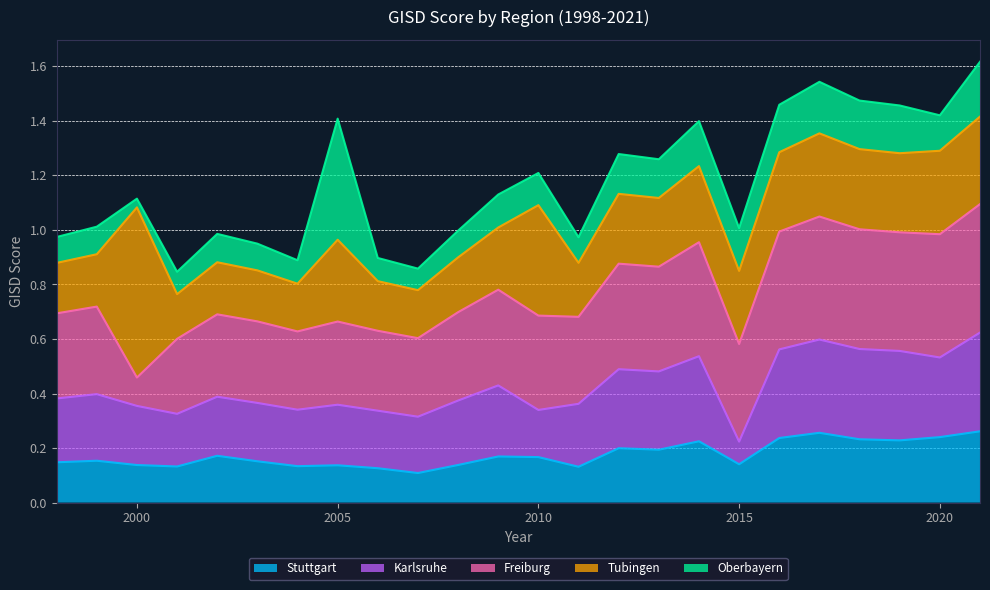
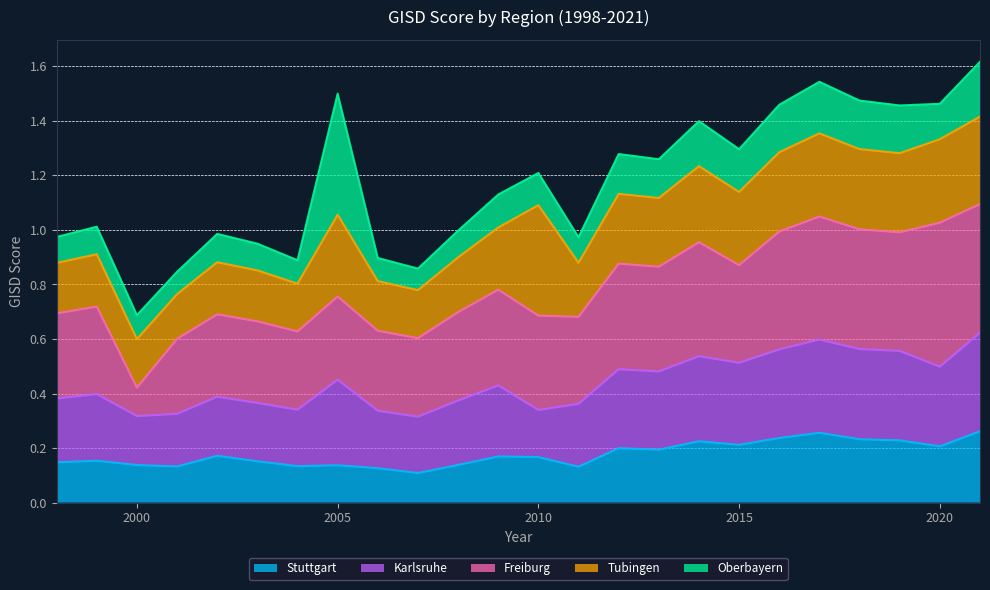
Karlsruhe, 2000: 0.22 -> 0.18
Tubingen, 2000: 0.62 -> 0.18
Oberbayern, 2000: 0.03 -> 0.09
Karlsruhe, 2005: 0.22 -> 0.31
Stuttgart, 2015: 0.14 -> 0.21
Karlsruhe, 2015: 0.08 -> 0.30
Stuttgart, 2020: 0.24 -> 0.21
Freiburg, 2020: 0.45 -> 0.53
